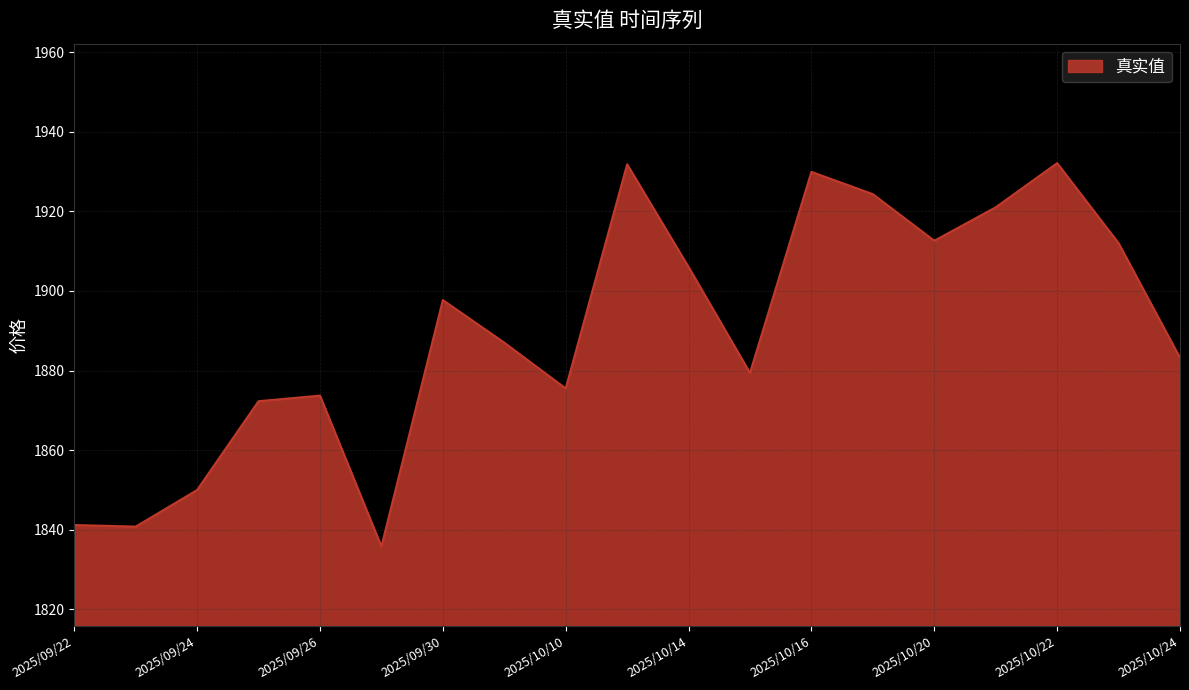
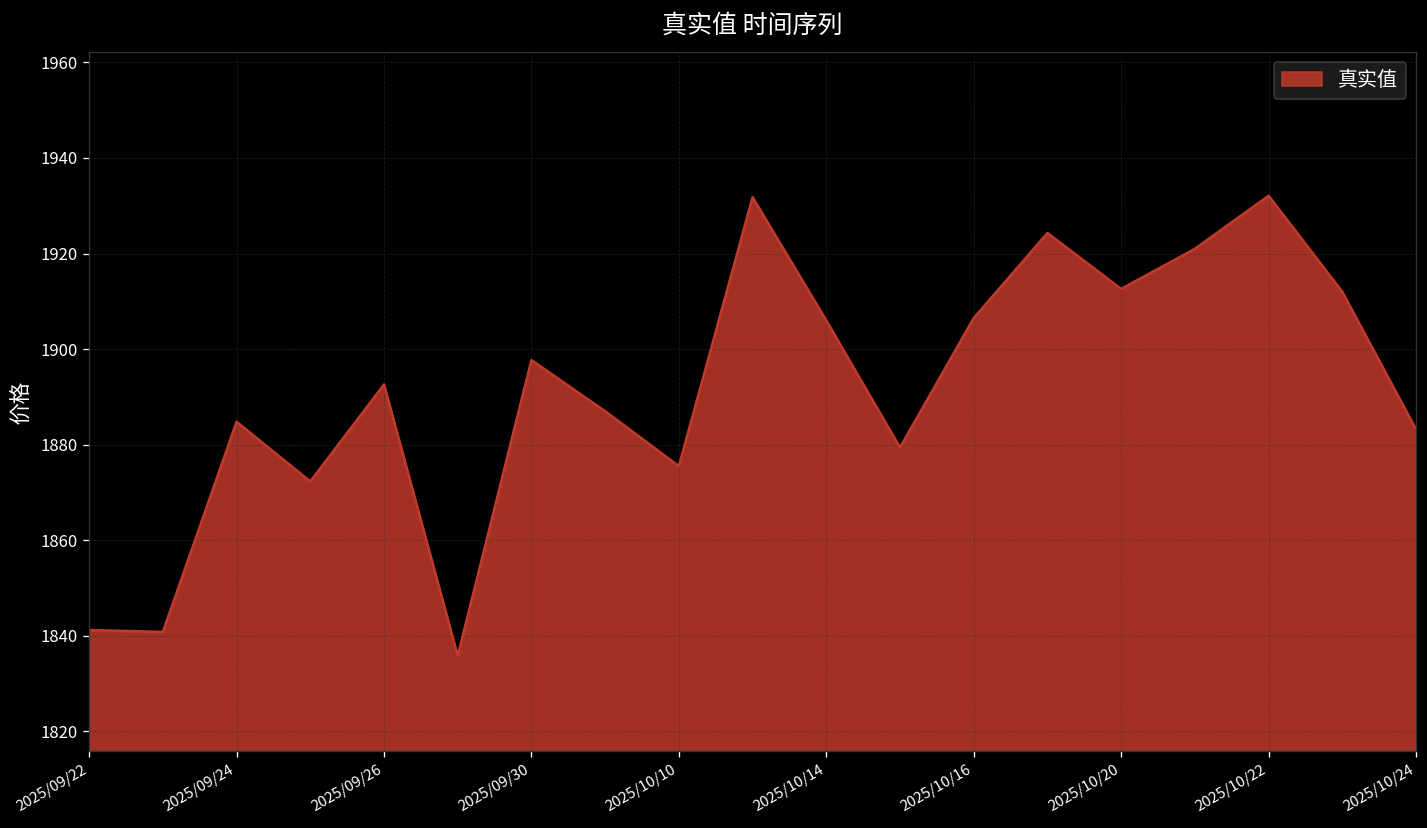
2025/09/24: 1850 -> 1885
2025/09/26: 1874 -> 1893
2025/10/16: 1930 -> 1907
